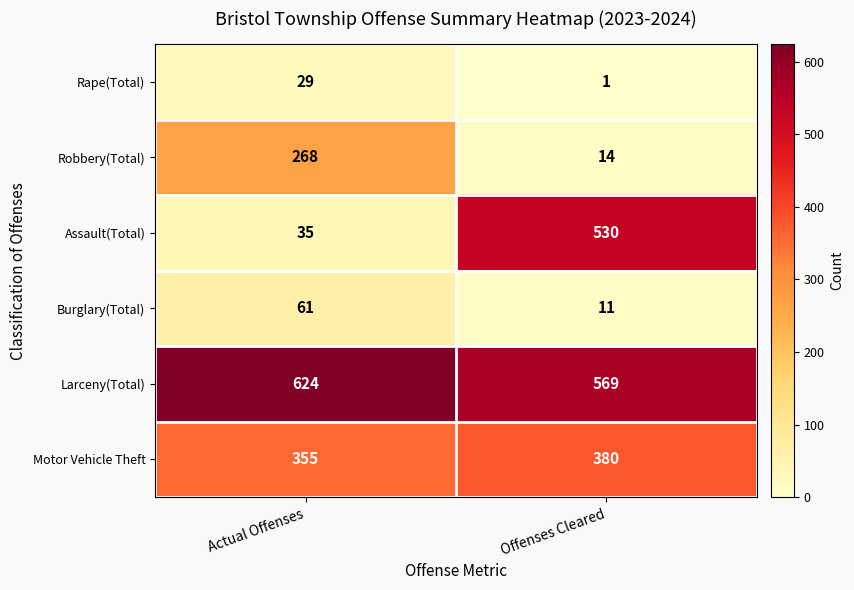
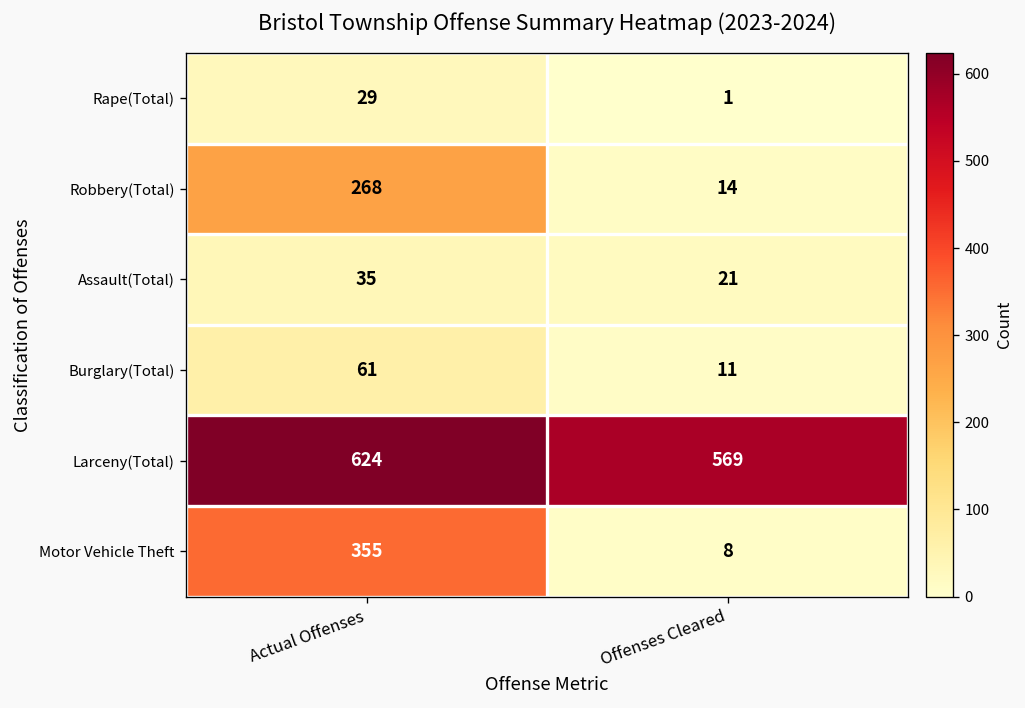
Assault(Total), Offenses Cleared: 530 -> 21
Motor Vehicle Theft, Offenses Cleared: 380 -> 8
